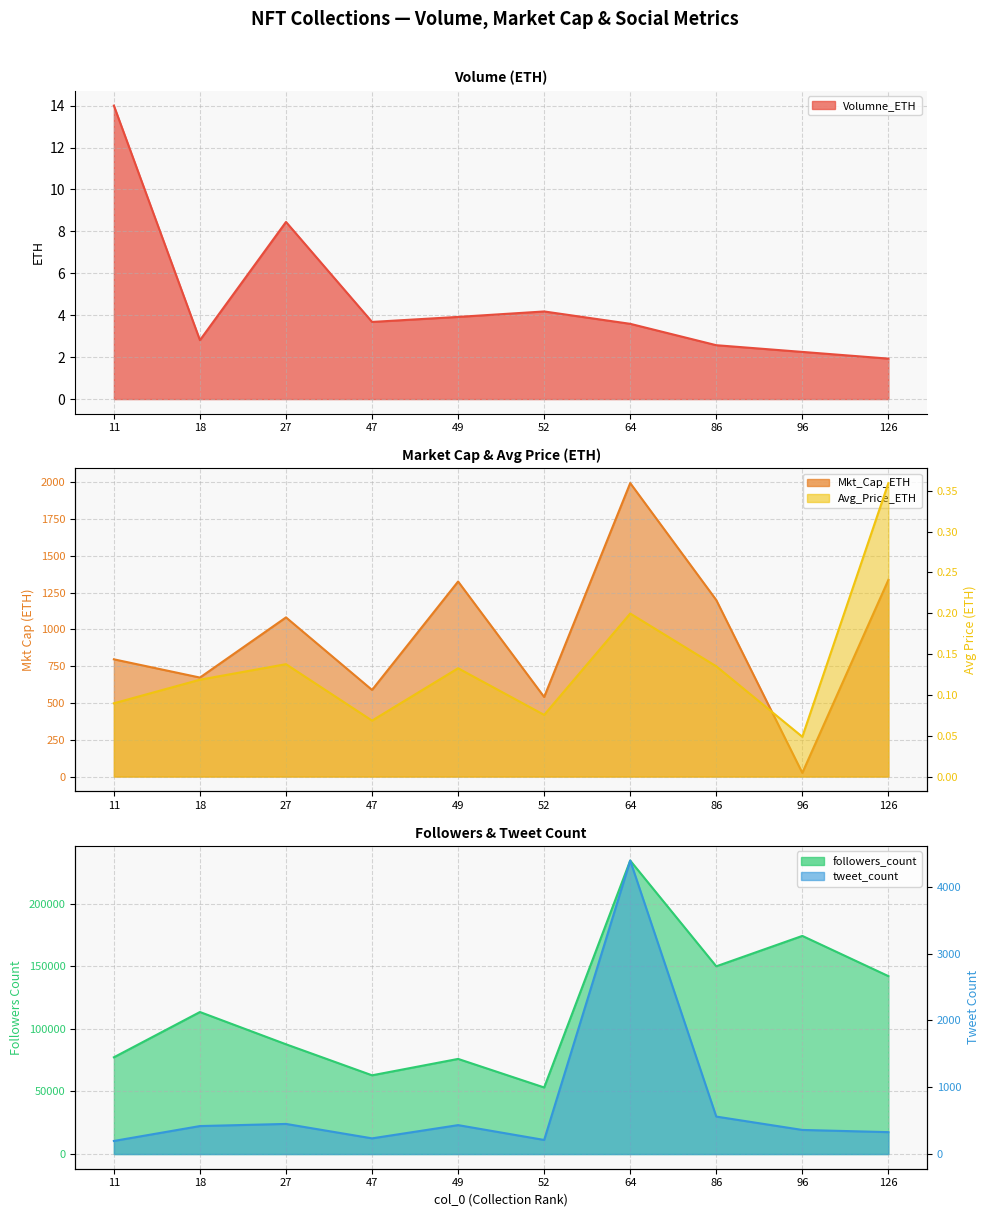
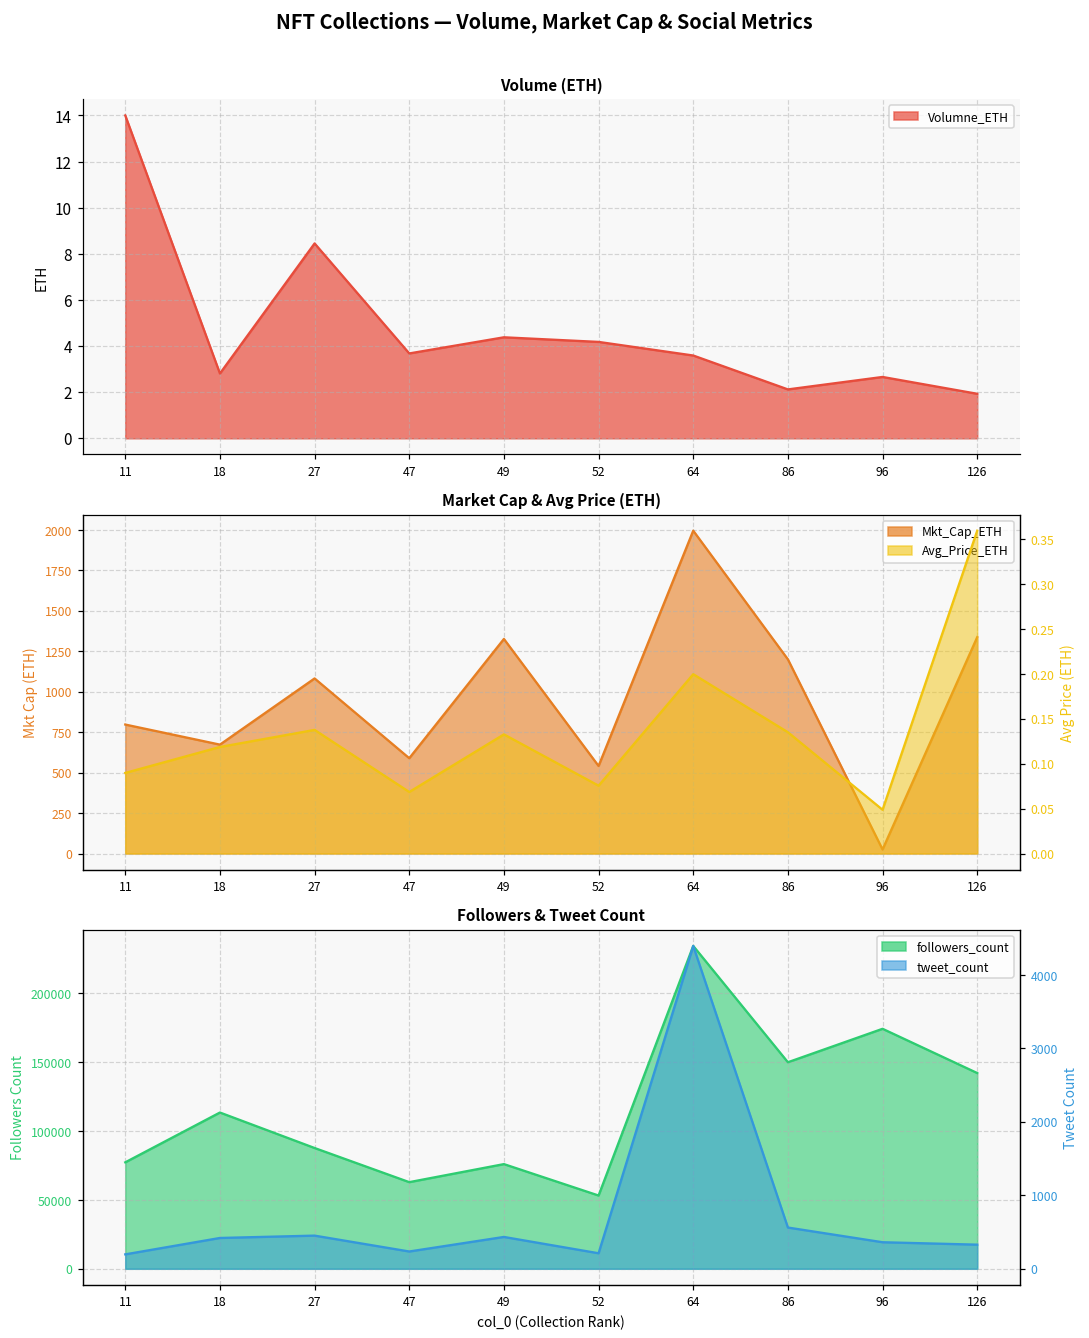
Volume (ETH), 49: 3.9 -> 4.4
Volume (ETH), 86: 2.6 -> 2.1
Volume (ETH), 96: 2.3 -> 2.7
